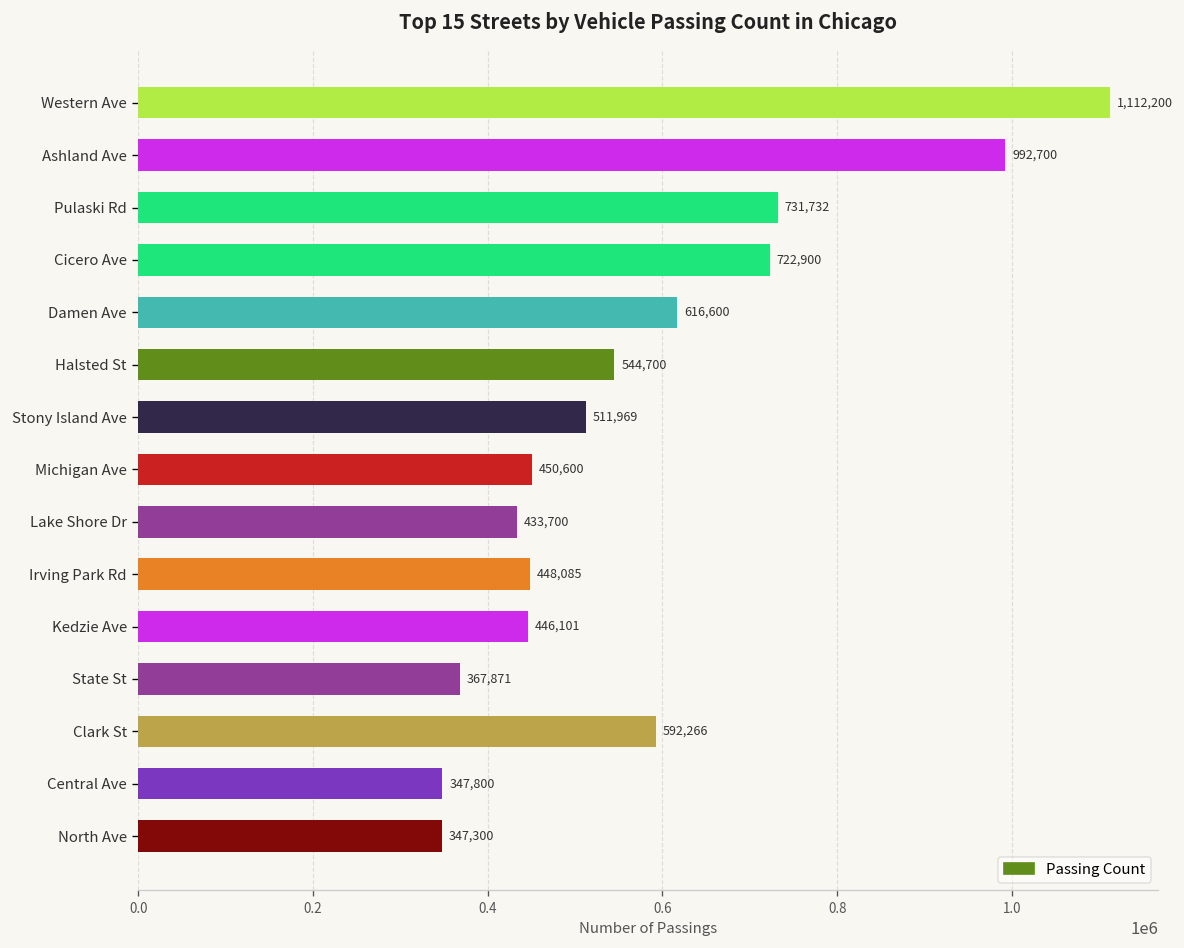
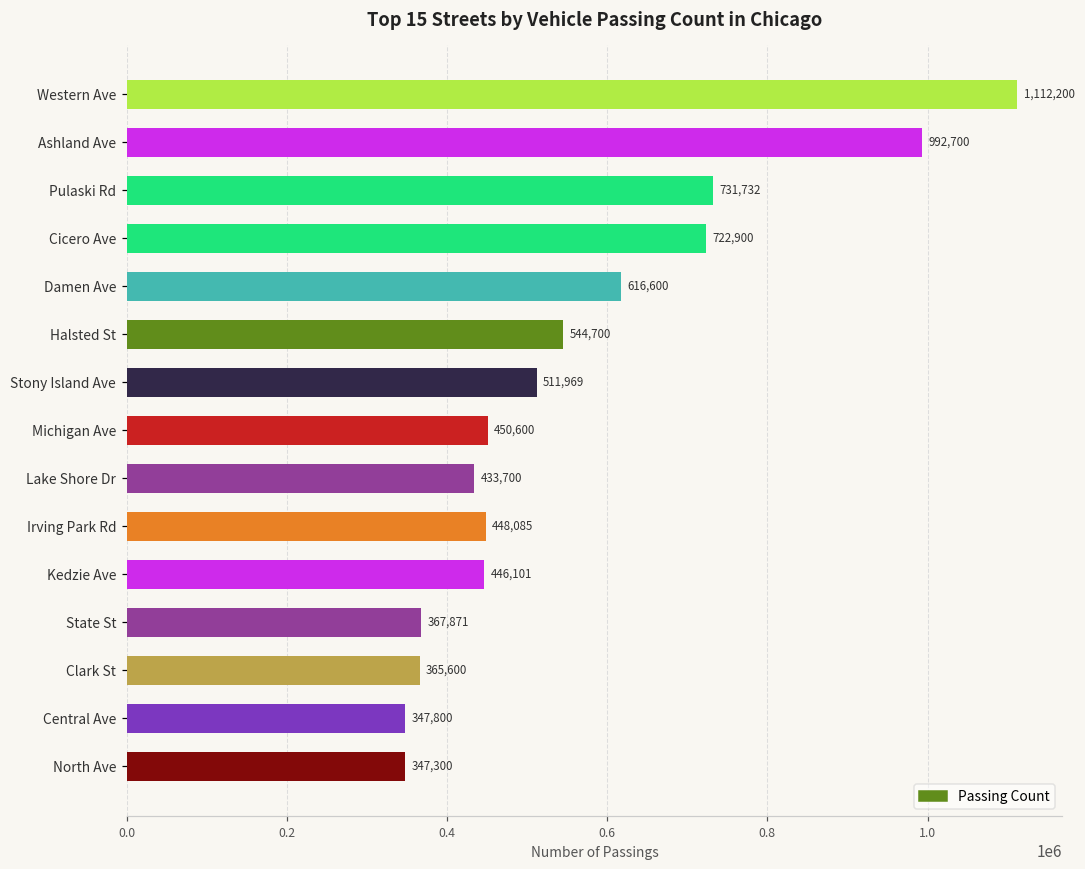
Clark St: 592,266 -> 365,600
